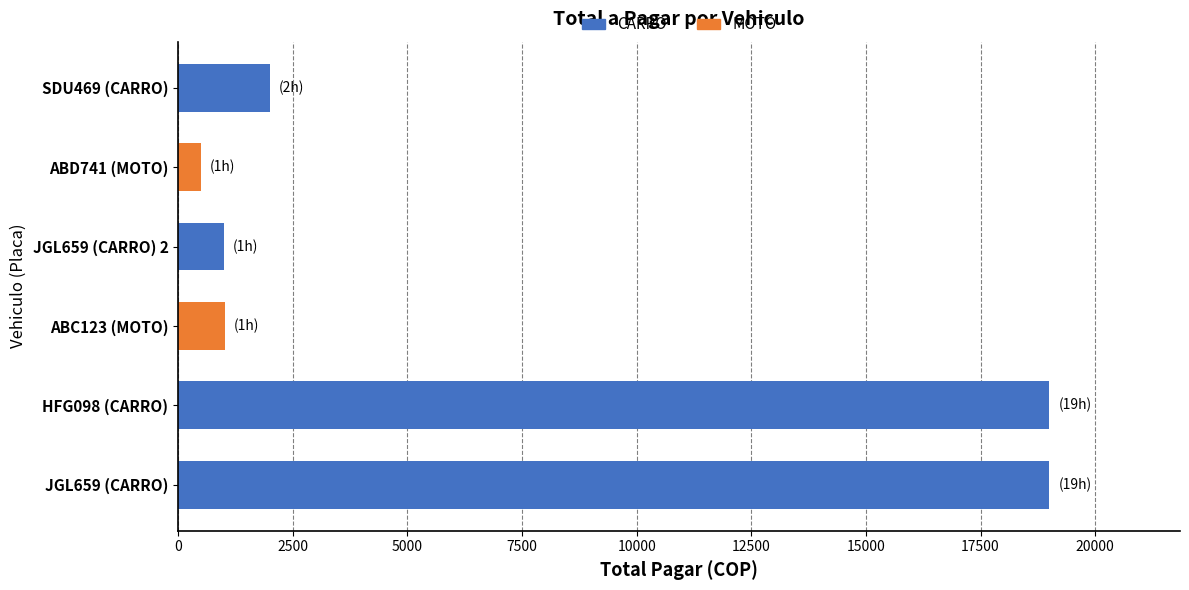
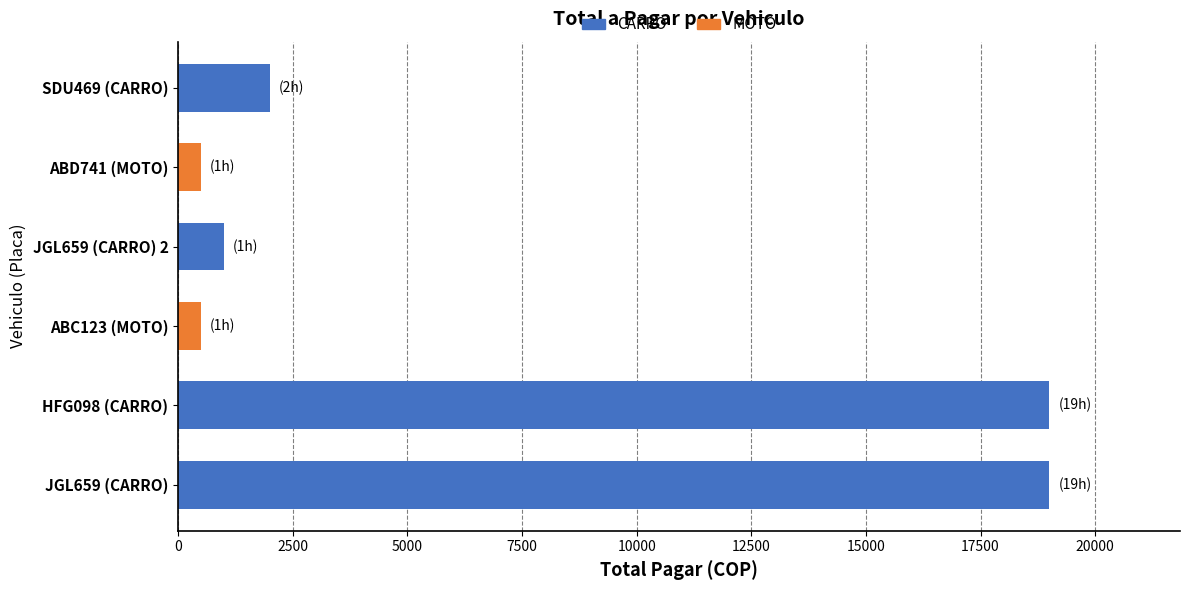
ABC123 (MOTO): 1000 -> 500
